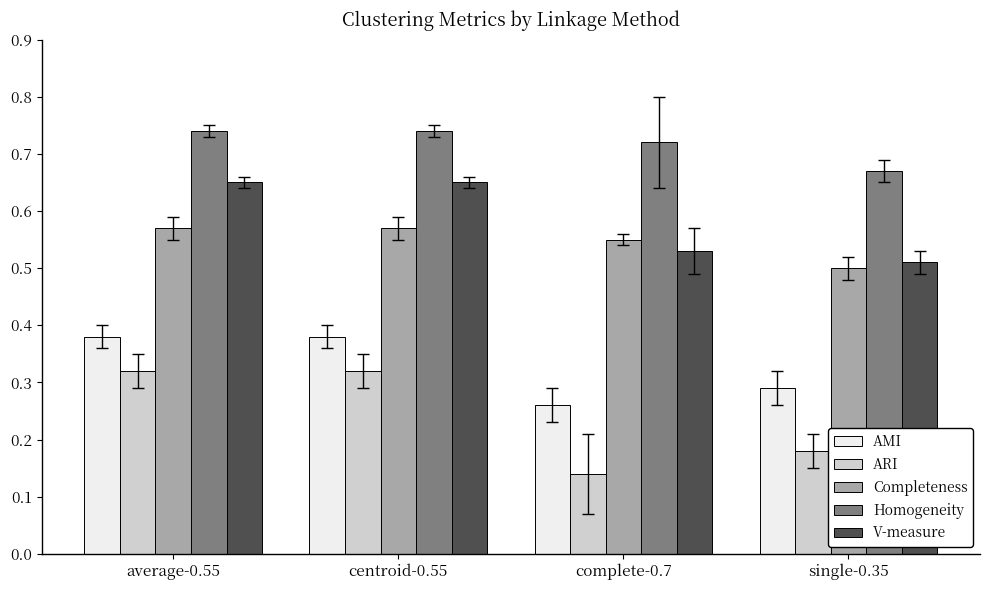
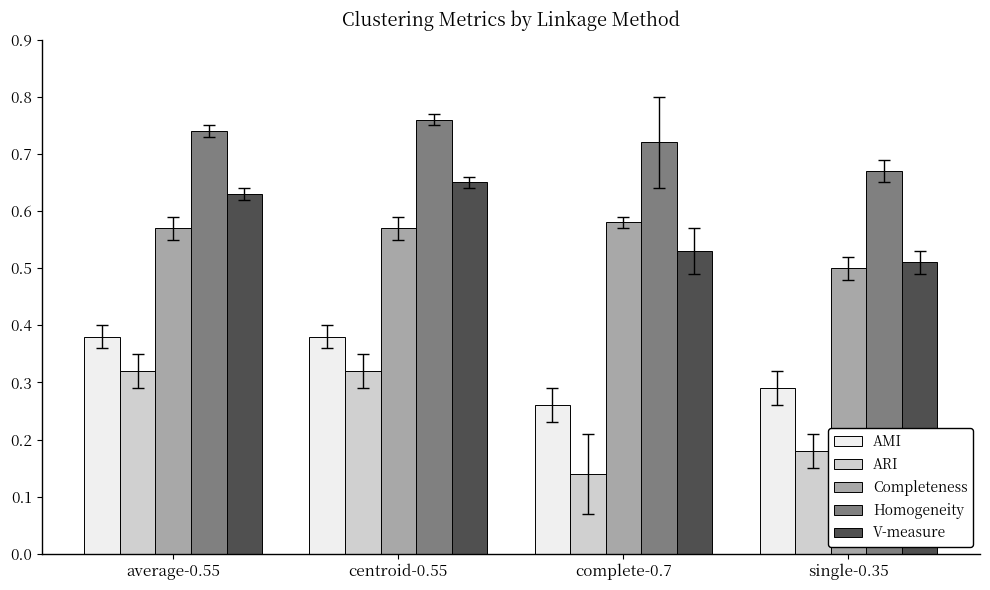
V-measure, average-0.55: 0.65 -> 0.63
Homogeneity, centroid-0.55: 0.74 -> 0.76
Completeness, complete-0.7: 0.55 -> 0.58
